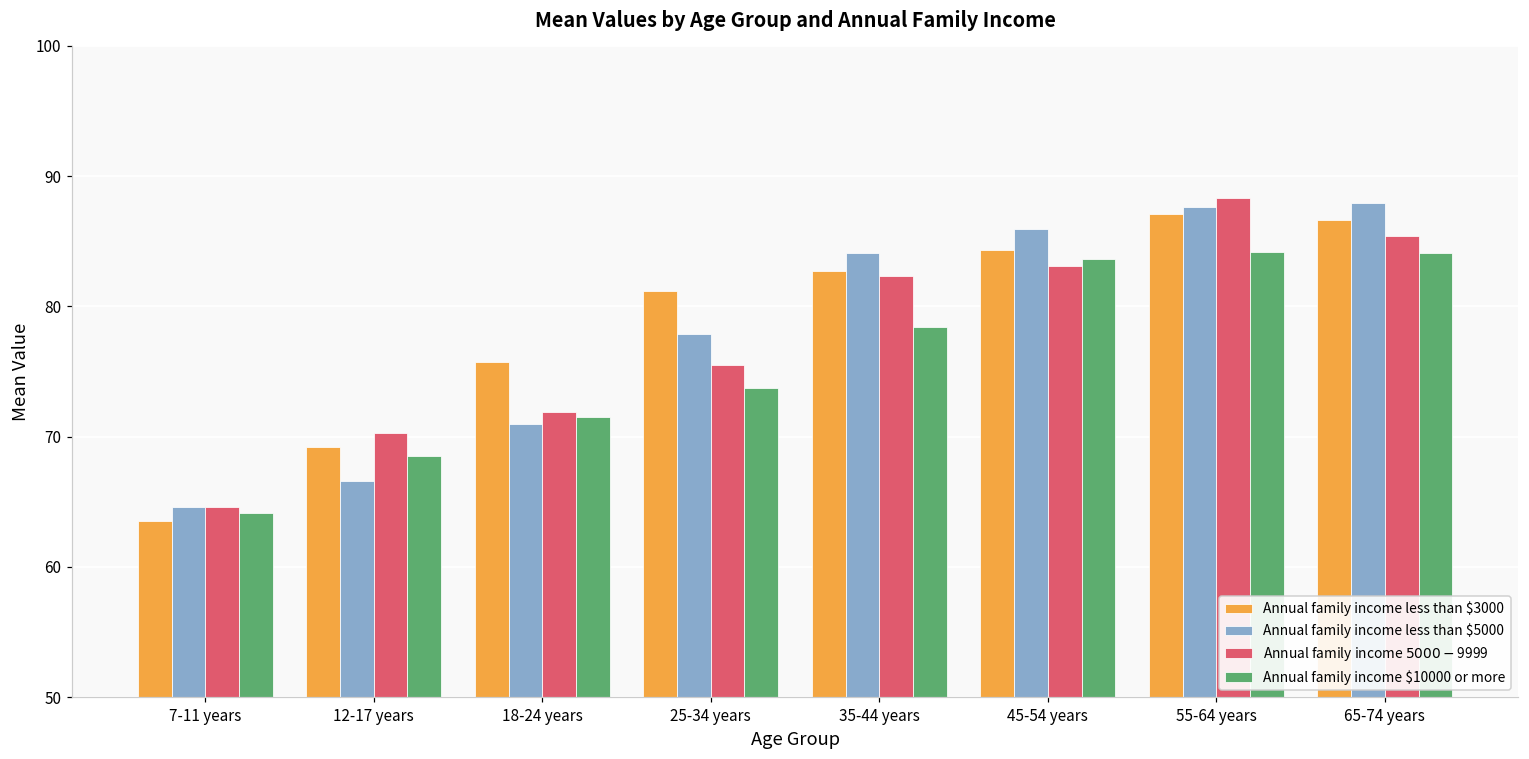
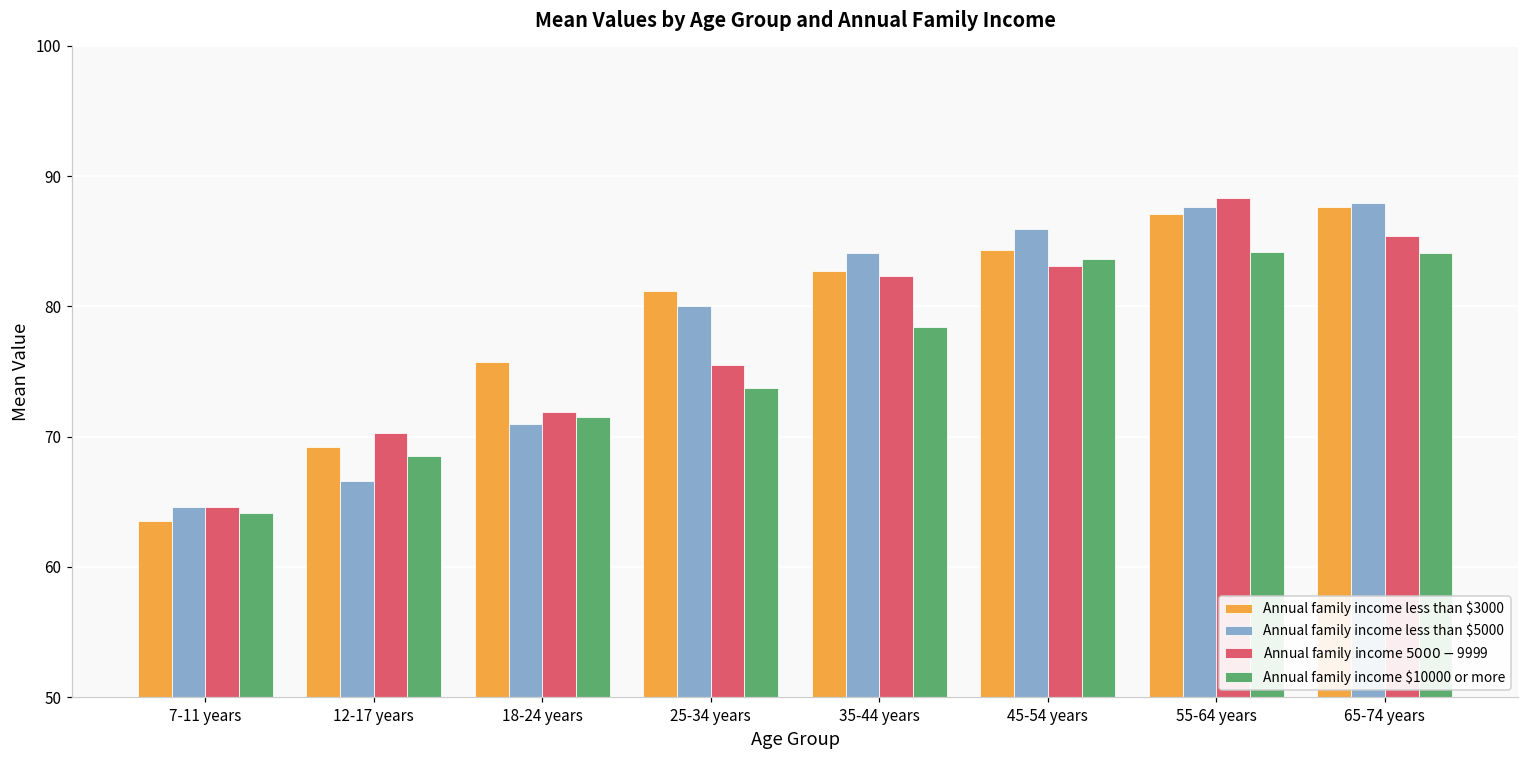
Annual family income less than $5000, 25-34 years: 77.9 -> 80.0
Annual family income less than $3000, 65-74 years: 86.6 -> 87.6
